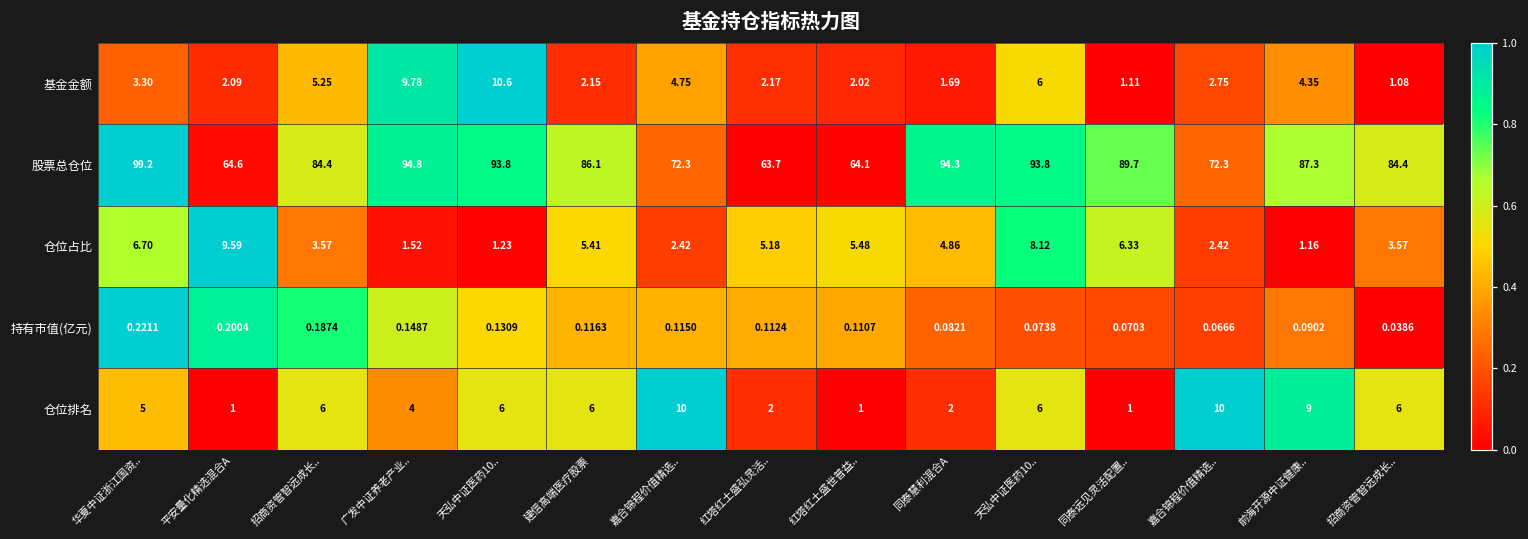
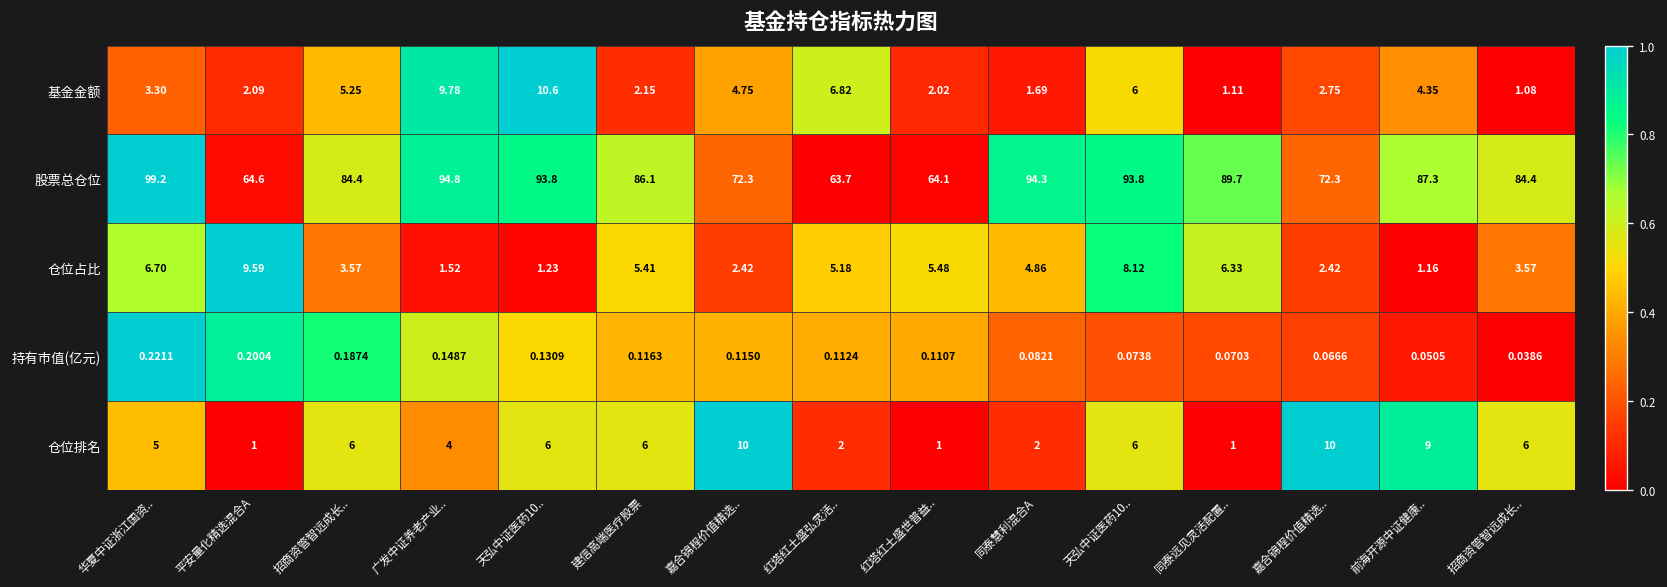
基金金额, 红塔红土盛弘灵活..: 2.17 -> 6.82
持有市值(亿元), 前海开源中证健康..: 0.0902 -> 0.0505
